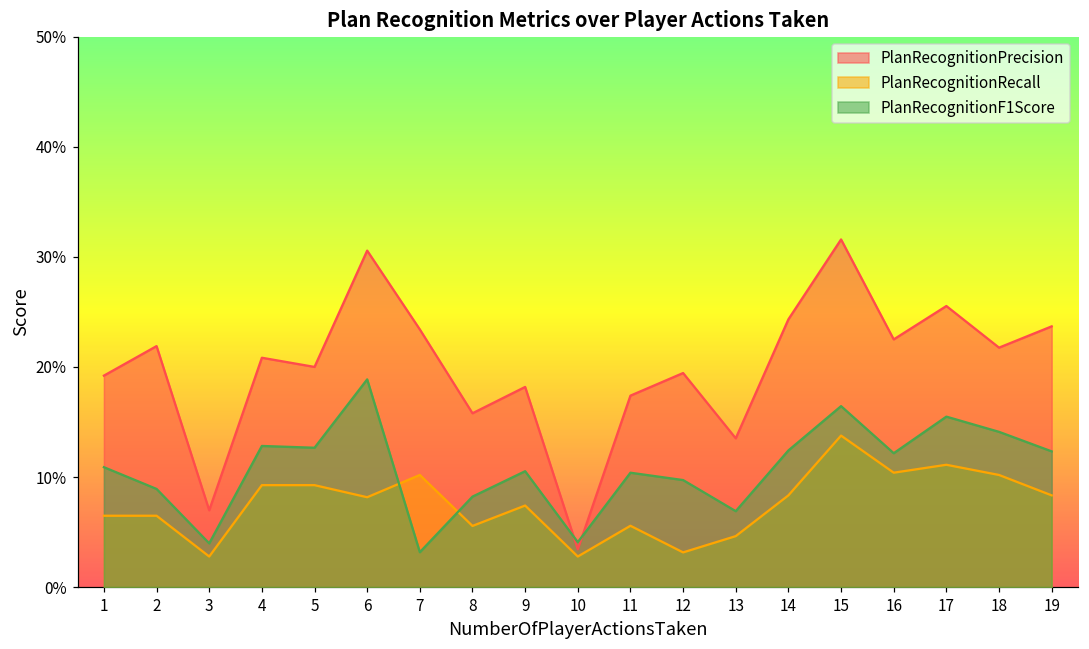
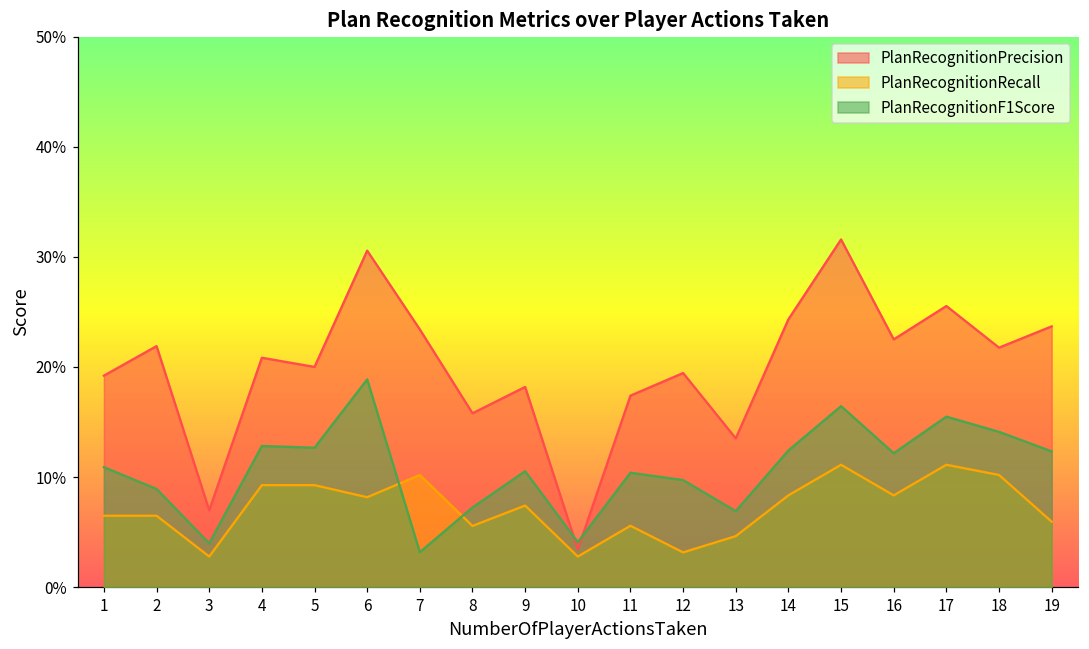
PlanRecognitionF1Score, 8: 8.2% -> 7.2%
PlanRecognitionRecall, 15: 13.8% -> 11.1%
PlanRecognitionRecall, 16: 10.4% -> 8.3%
PlanRecognitionRecall, 19: 8.3% -> 5.9%
